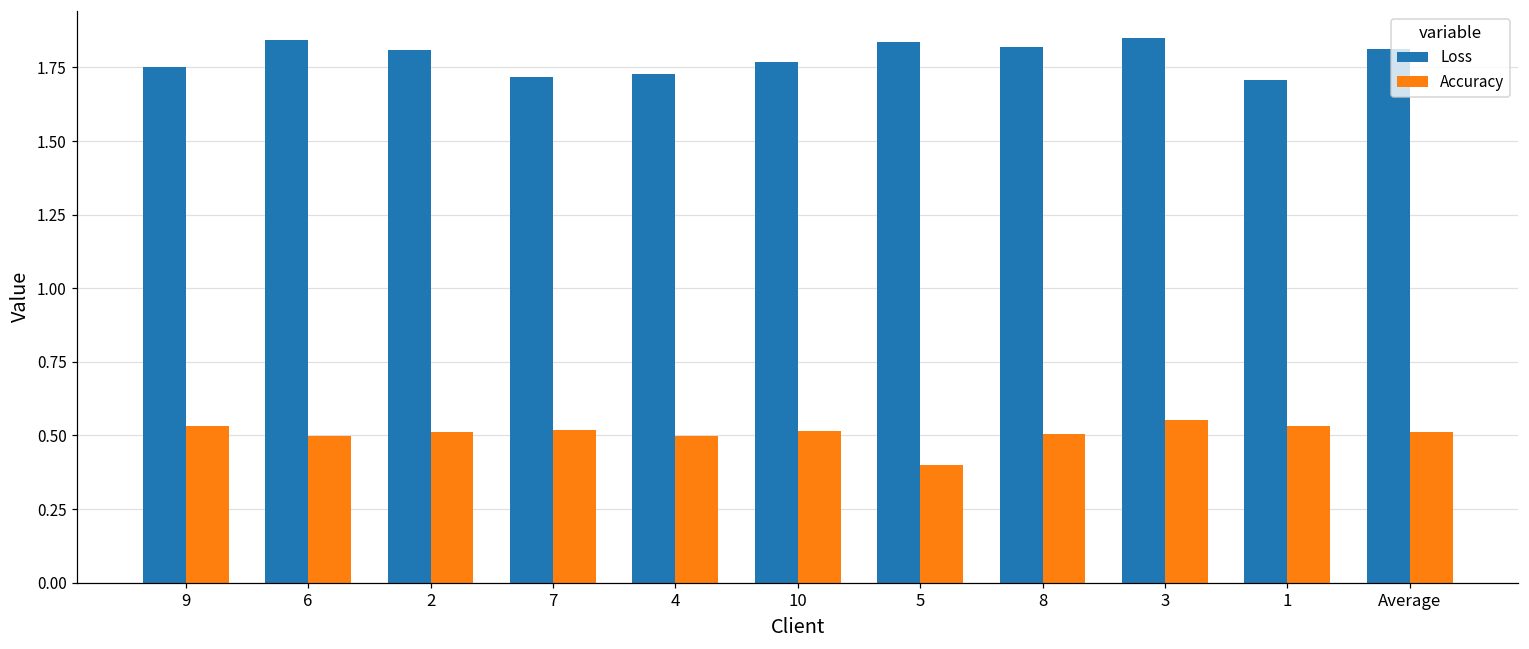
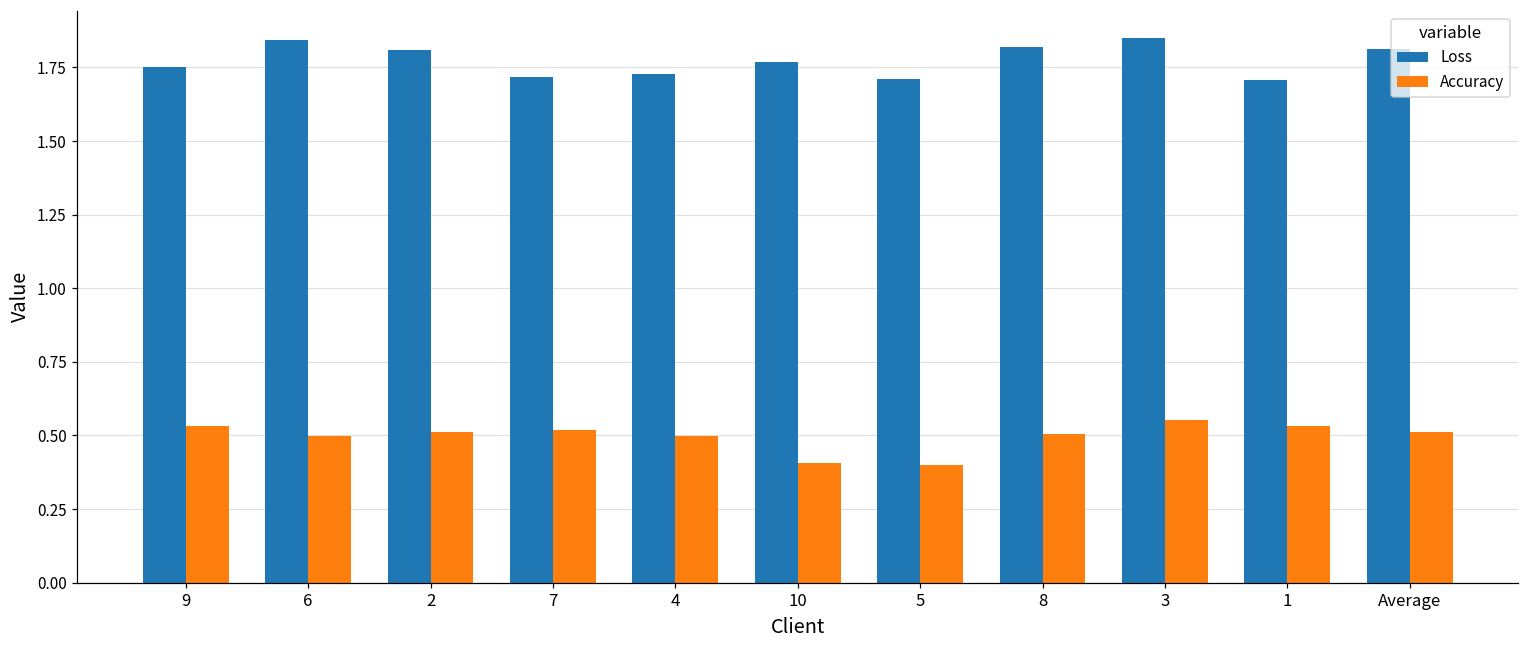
Accuracy, 10: 0.51 -> 0.41
Loss, 5: 1.84 -> 1.71
